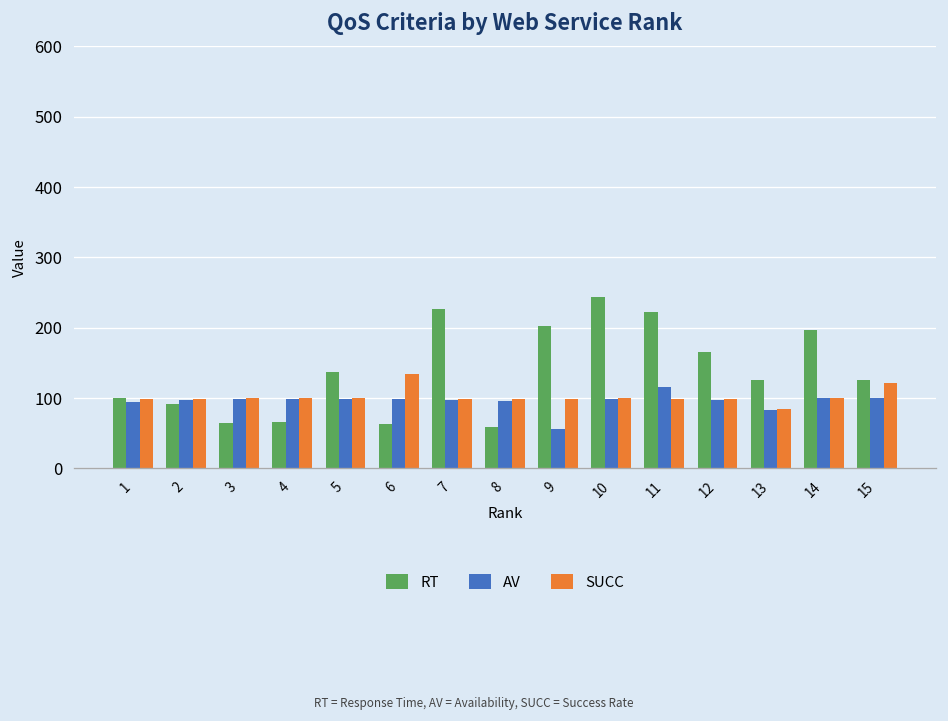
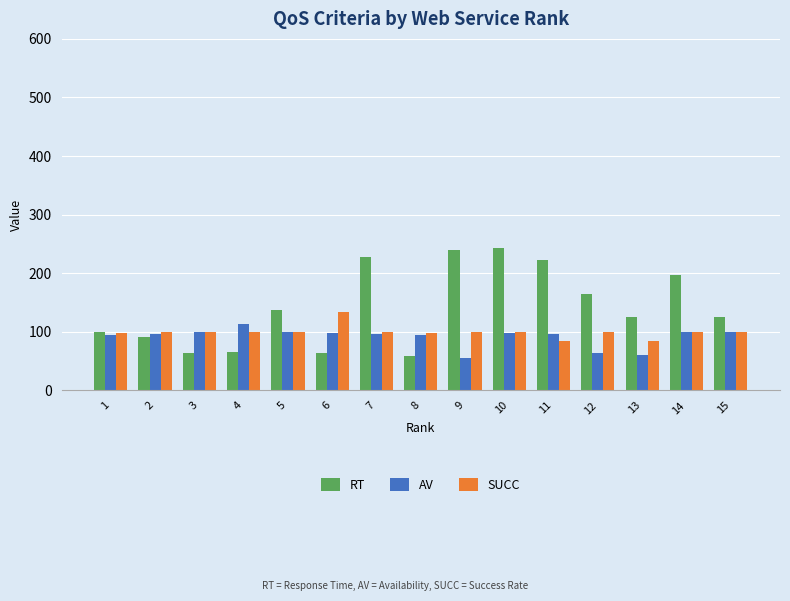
AV, 4: 100 -> 110
RT, 9: 200 -> 240
AV, 11: 120 -> 100
SUCC, 11: 100 -> 80
AV, 12: 100 -> 60
AV, 13: 80 -> 60
SUCC, 15: 120 -> 100
